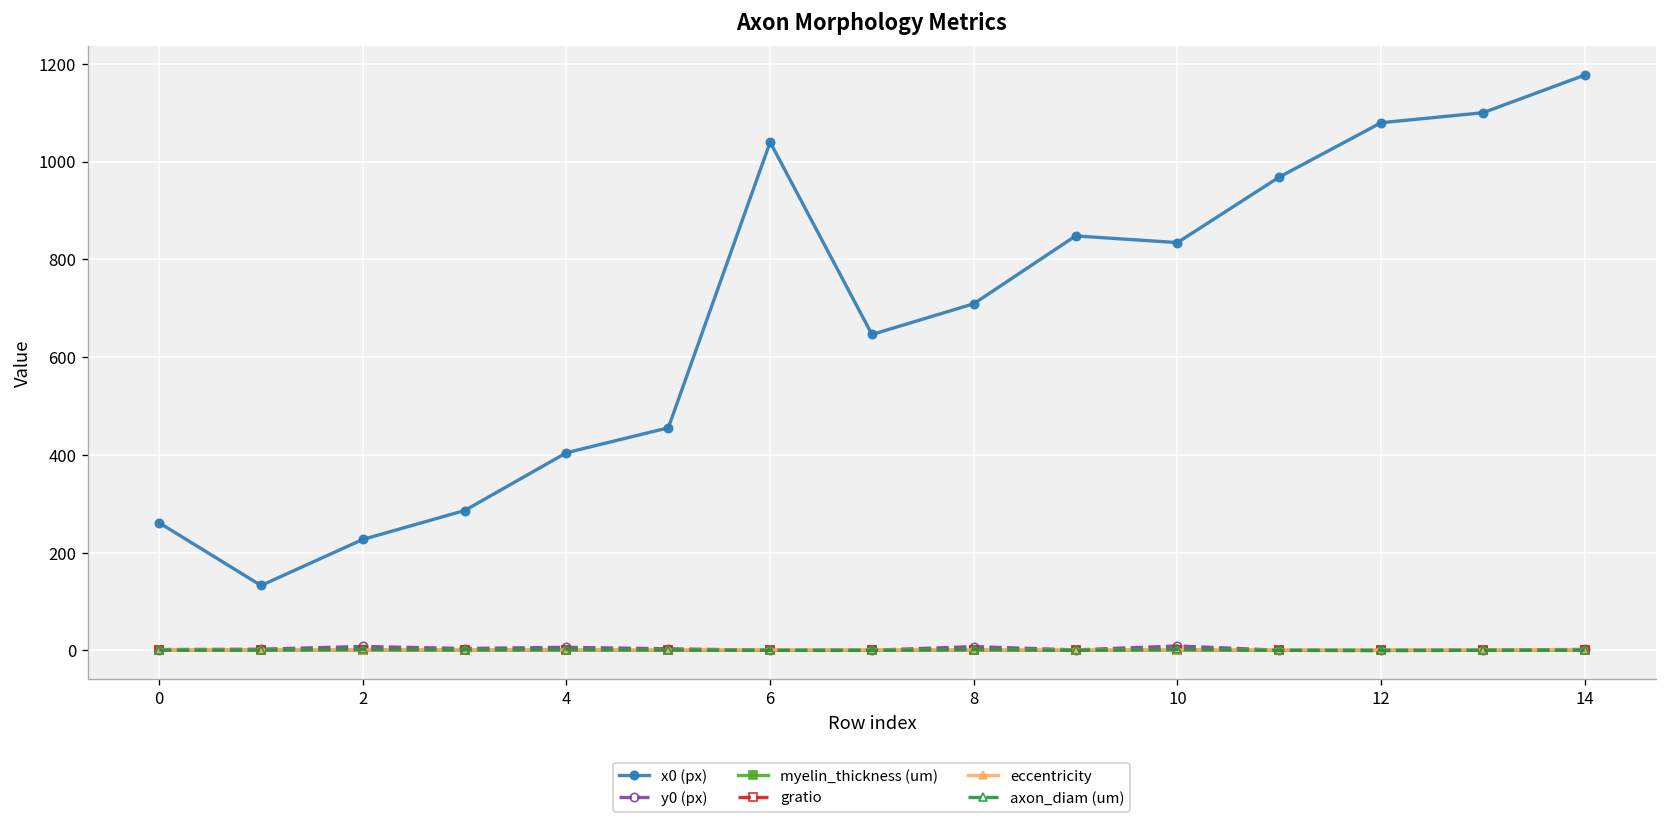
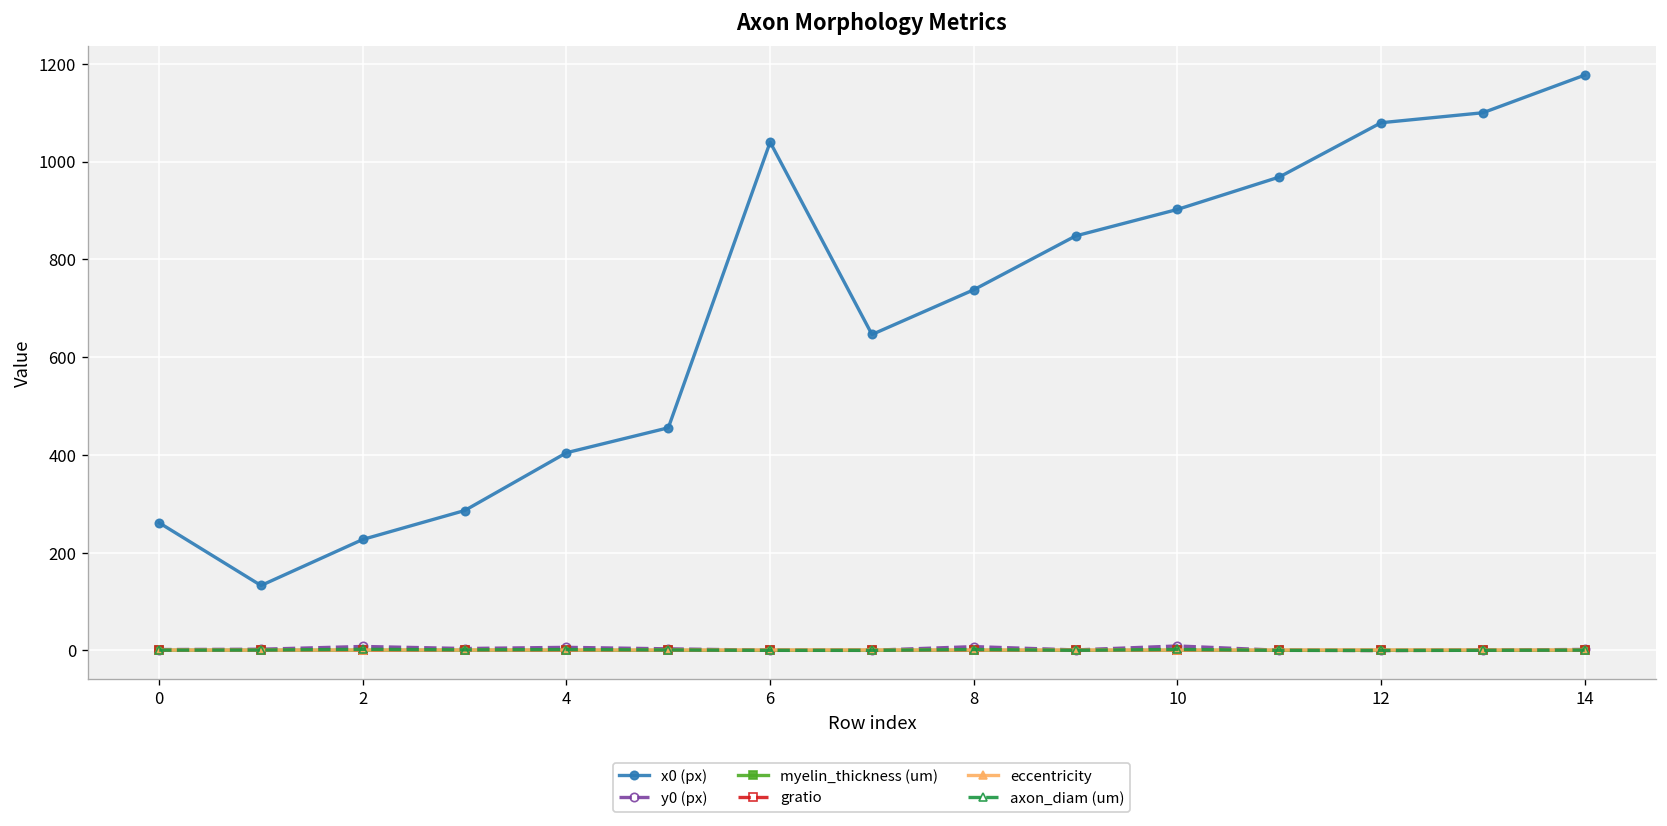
x0 (px), 8: 710 -> 740
x0 (px), 10: 830 -> 900
